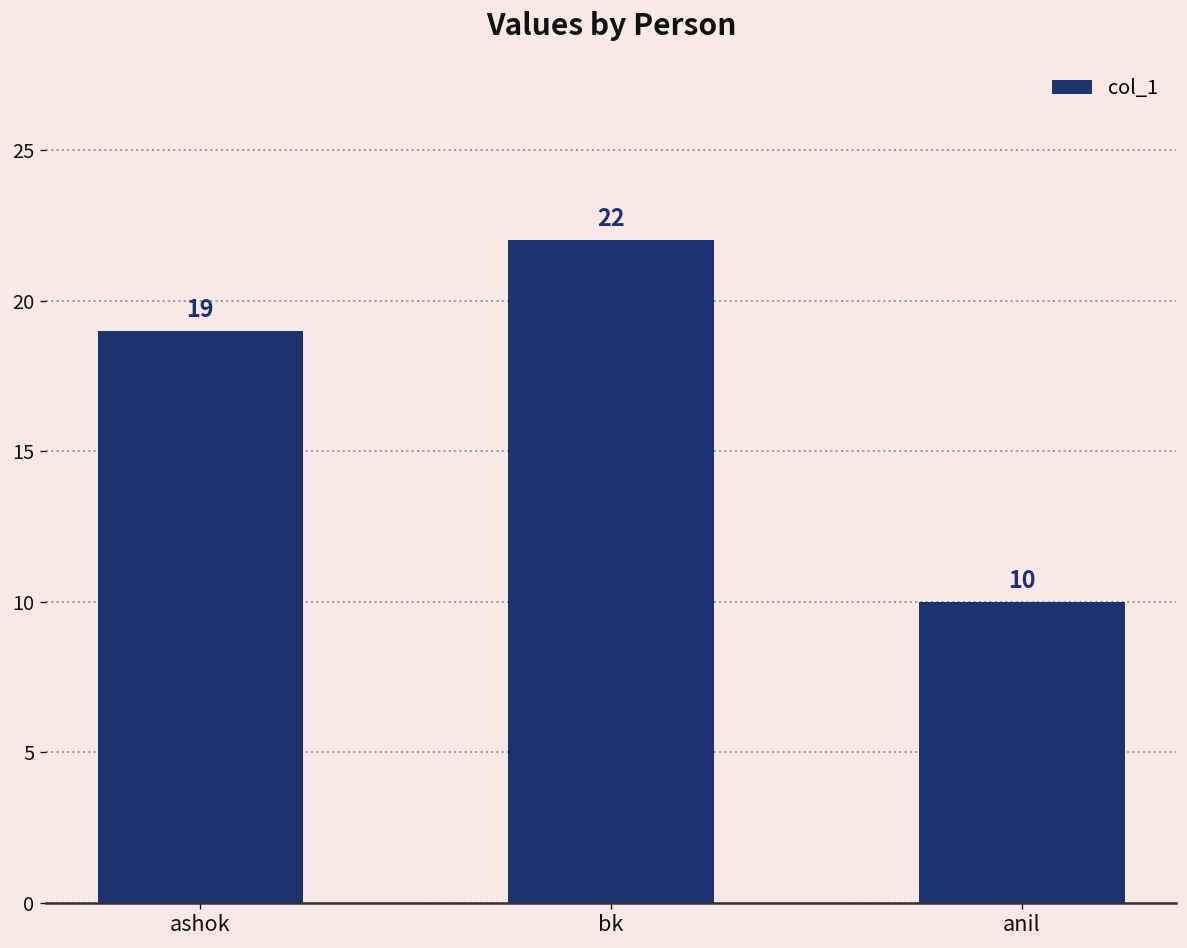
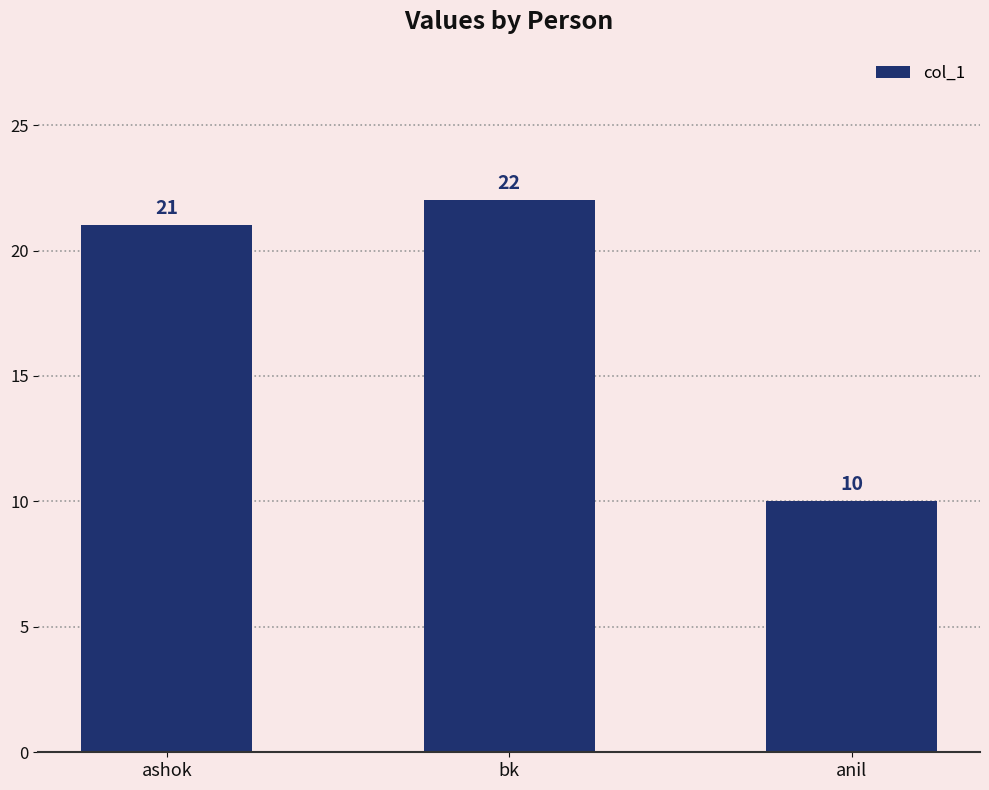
ashok: 19 -> 21
